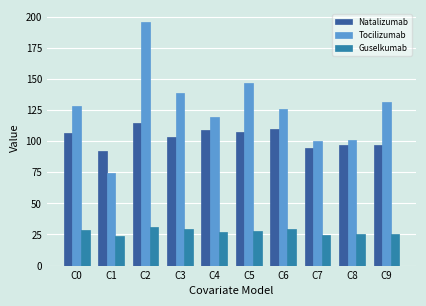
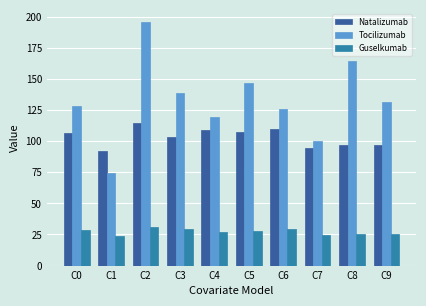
Tocilizumab, C8: 101 -> 165
